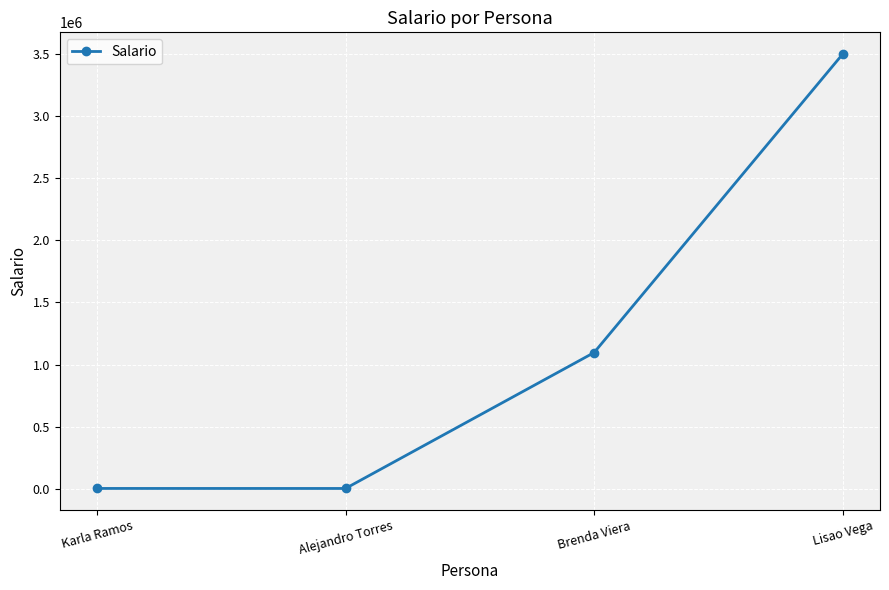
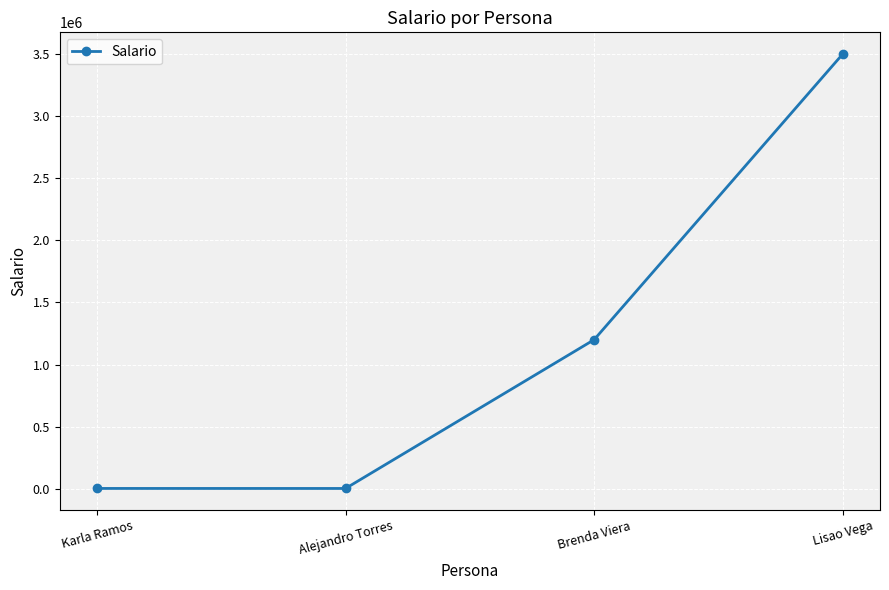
Brenda Viera: 1100000 -> 1200000
